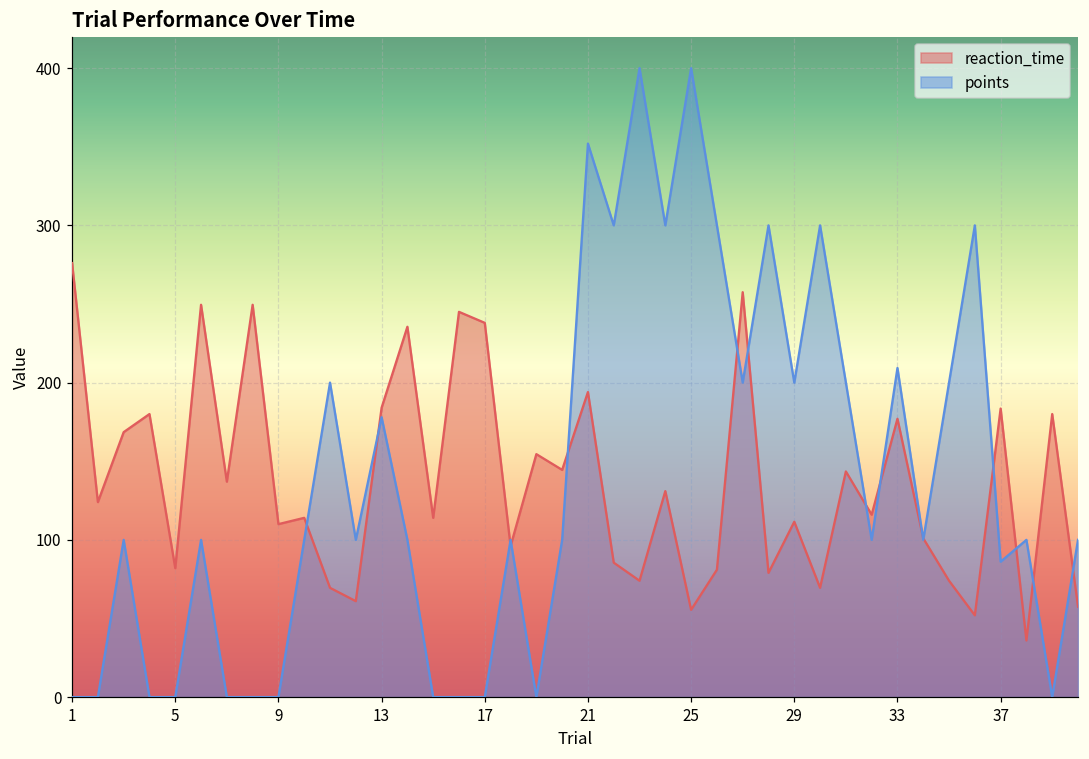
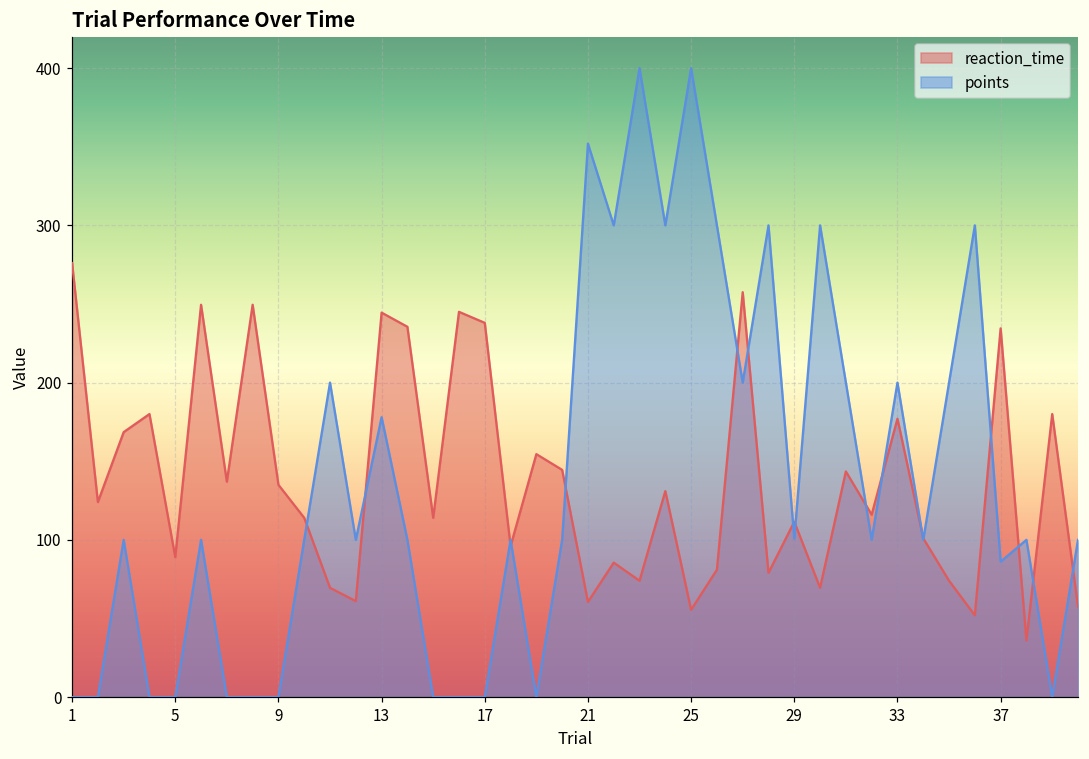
reaction_time, 5: 82 -> 89
reaction_time, 9: 110 -> 135
reaction_time, 13: 184 -> 244
reaction_time, 21: 194 -> 61
points, 29: 200 -> 101
points, 33: 209 -> 200
reaction_time, 37: 184 -> 235
